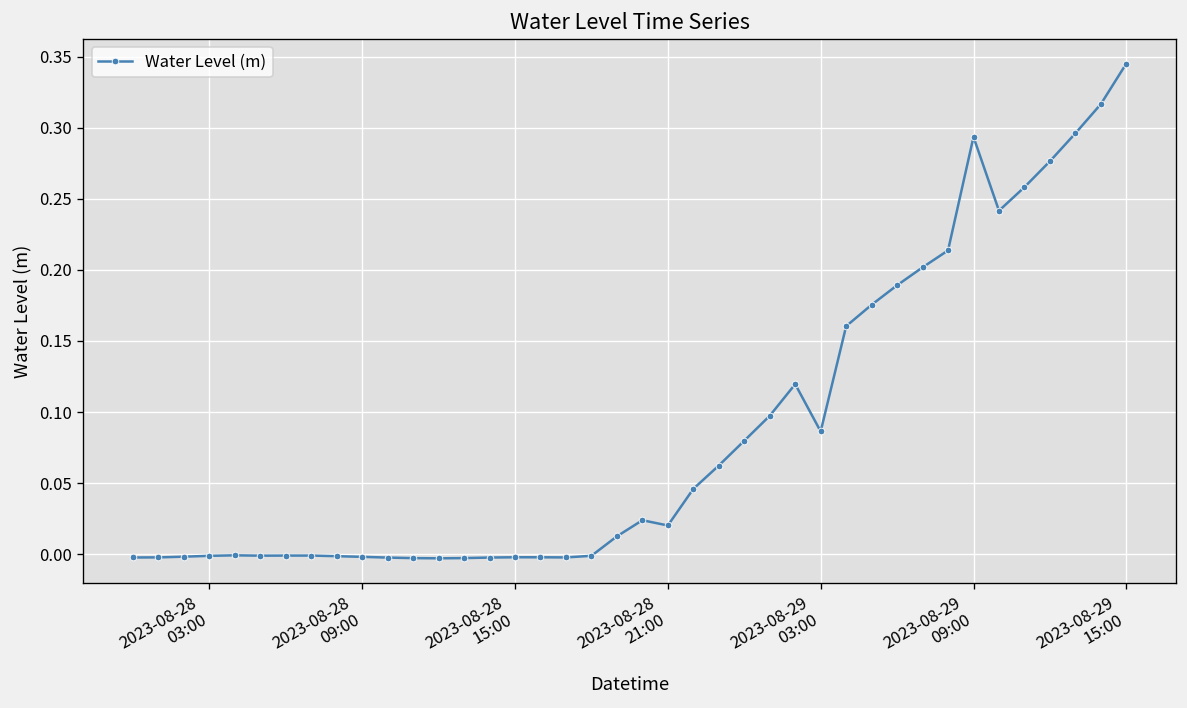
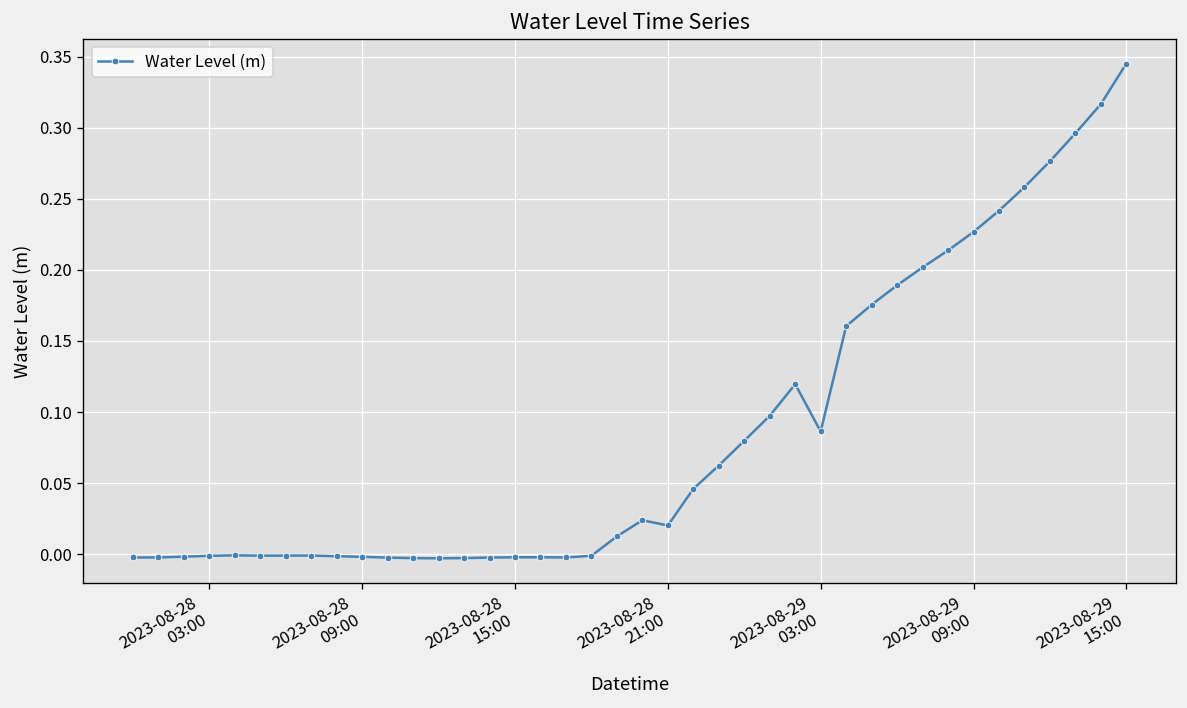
2023-08-29 09:00: 0.294 -> 0.227
